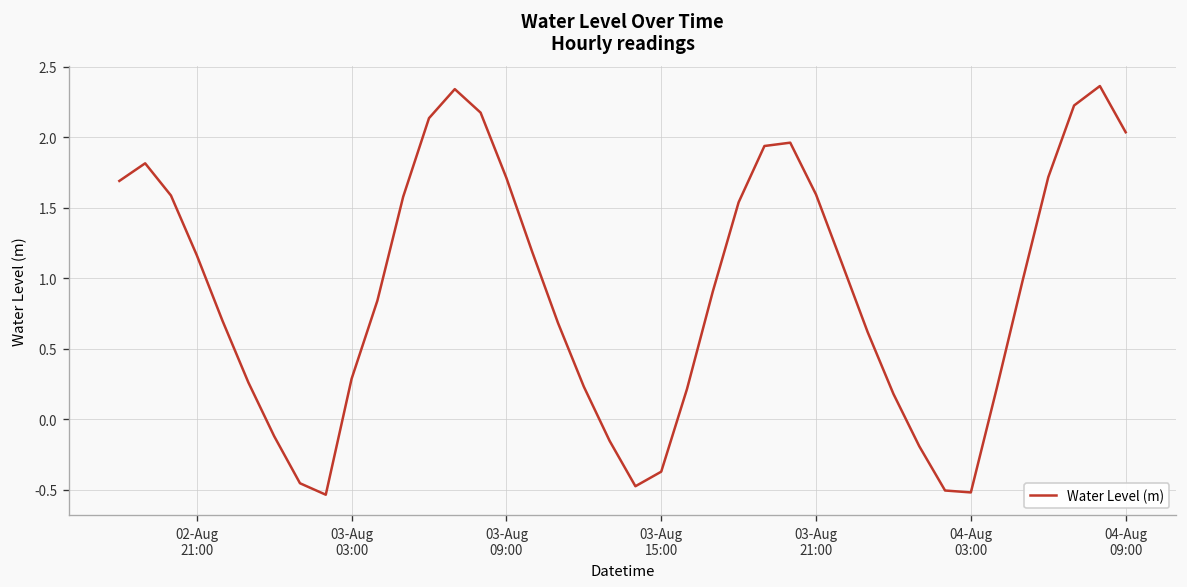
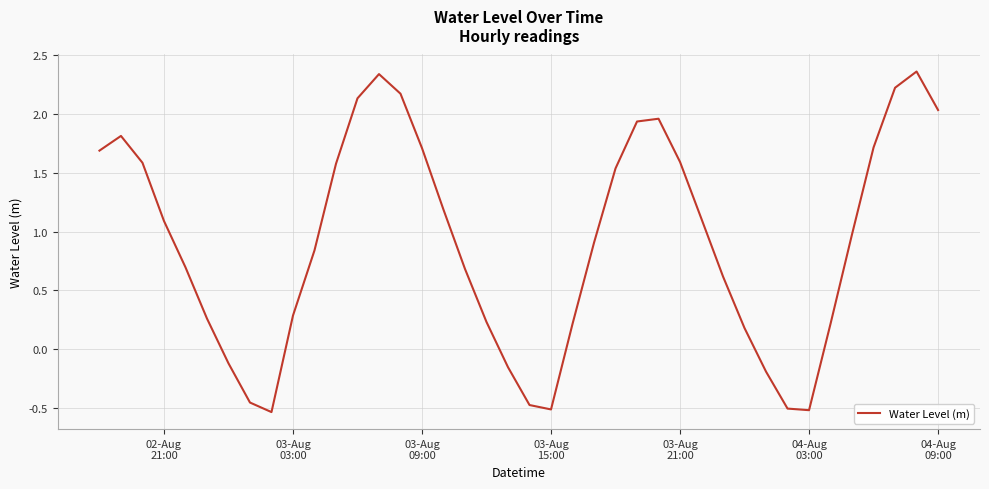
02-Aug 21:00: 1.16 -> 1.09
03-Aug 15:00: -0.37 -> -0.51
